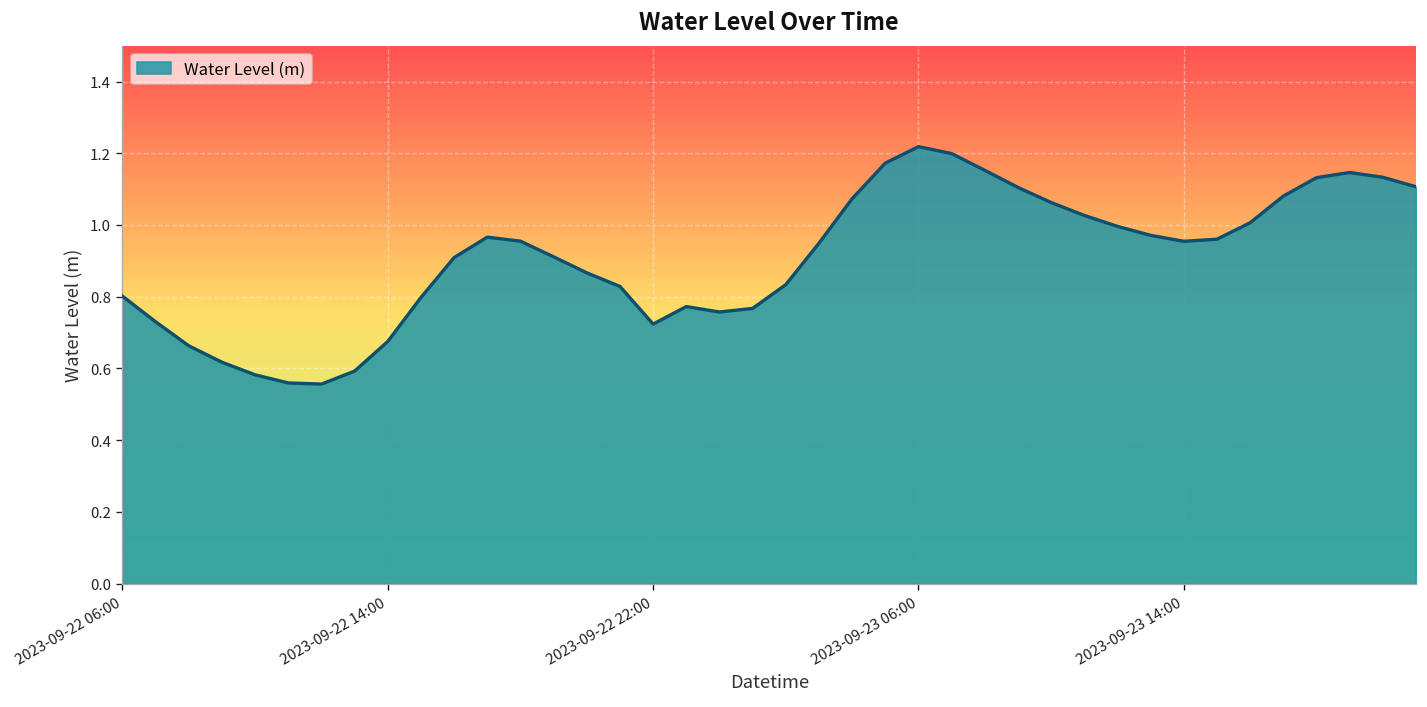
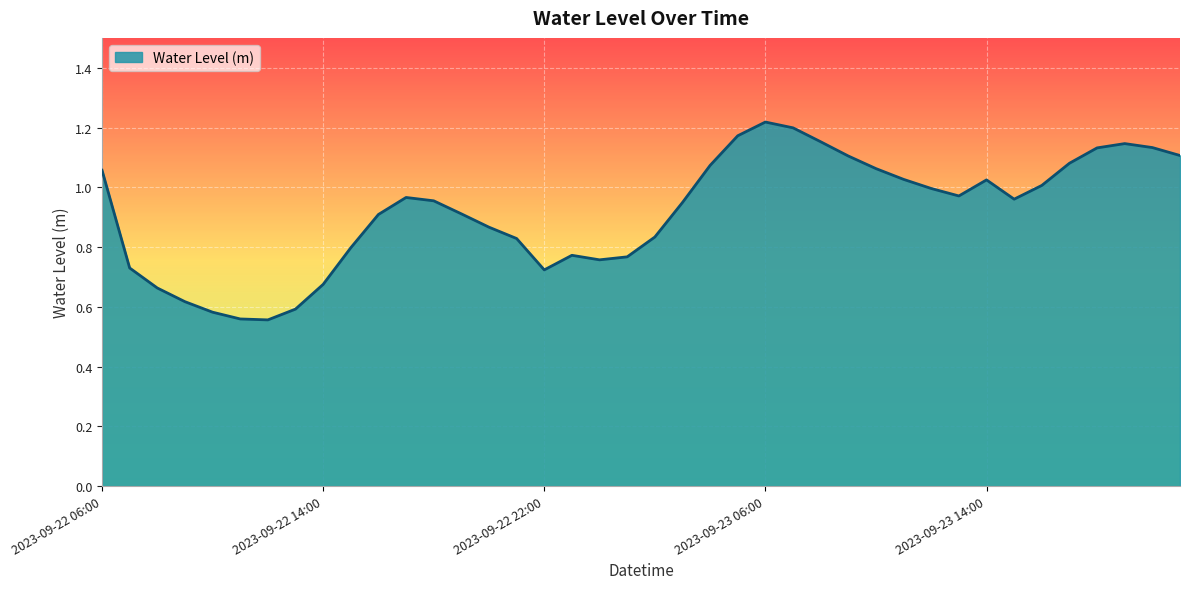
2023-09-22 06:00: 0.80 -> 1.06
2023-09-23 14:00: 0.95 -> 1.02
